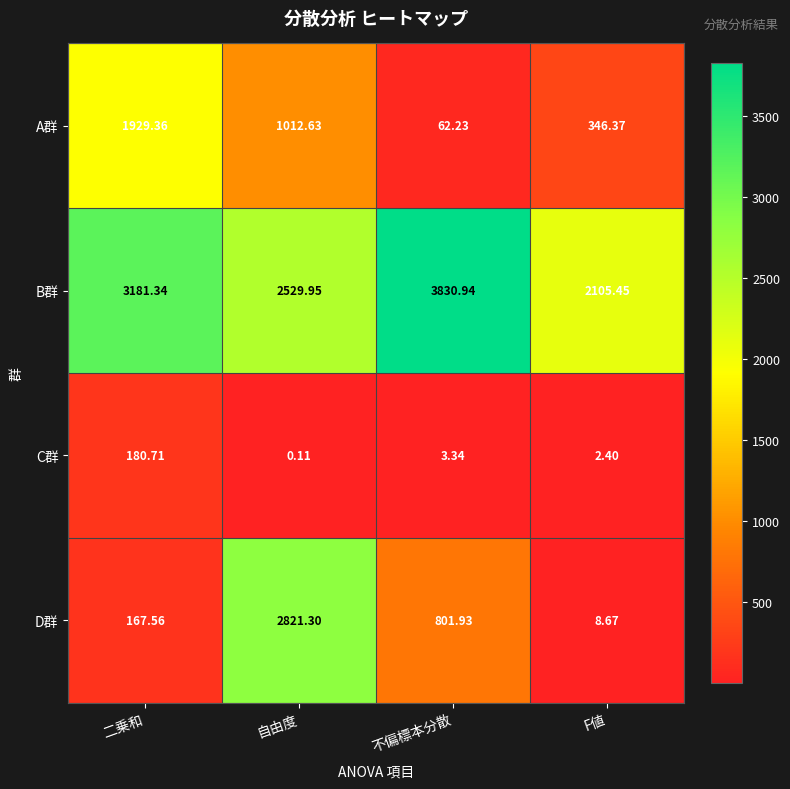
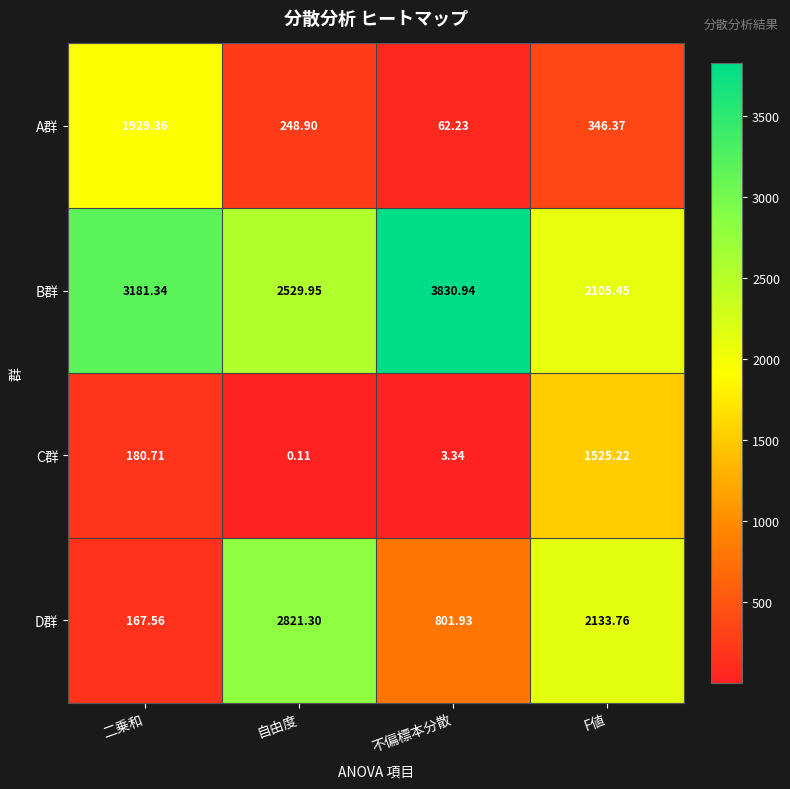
A群, 自由度: 1012.63 -> 248.90
C群, F値: 2.40 -> 1525.22
D群, F値: 8.67 -> 2133.76
